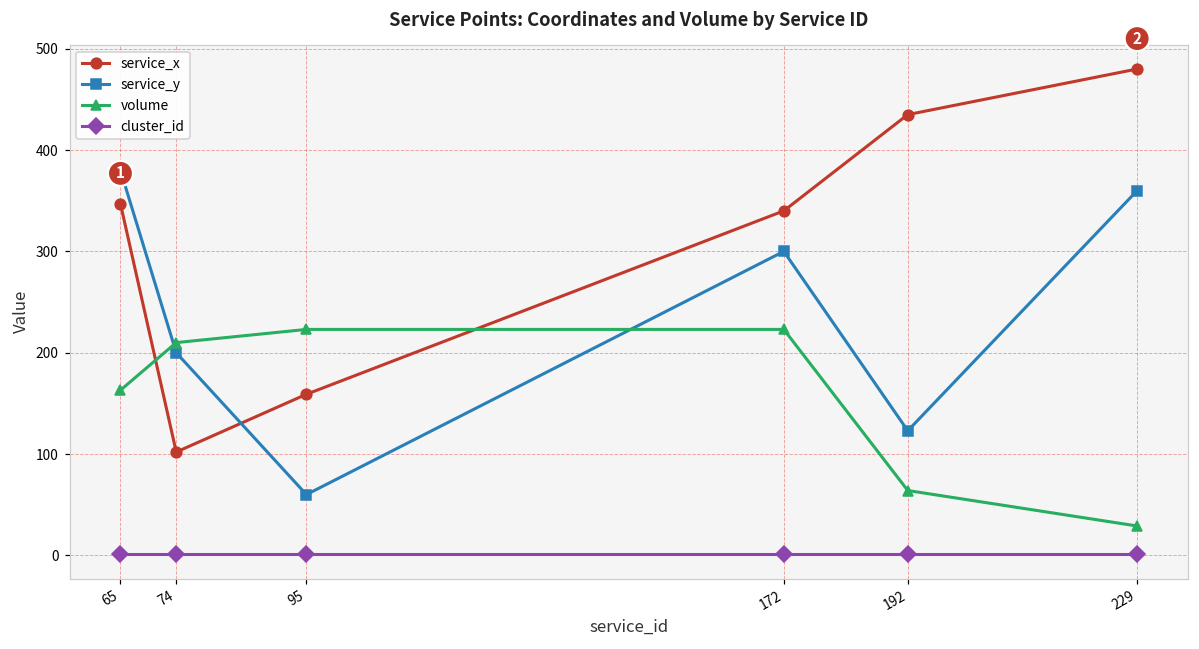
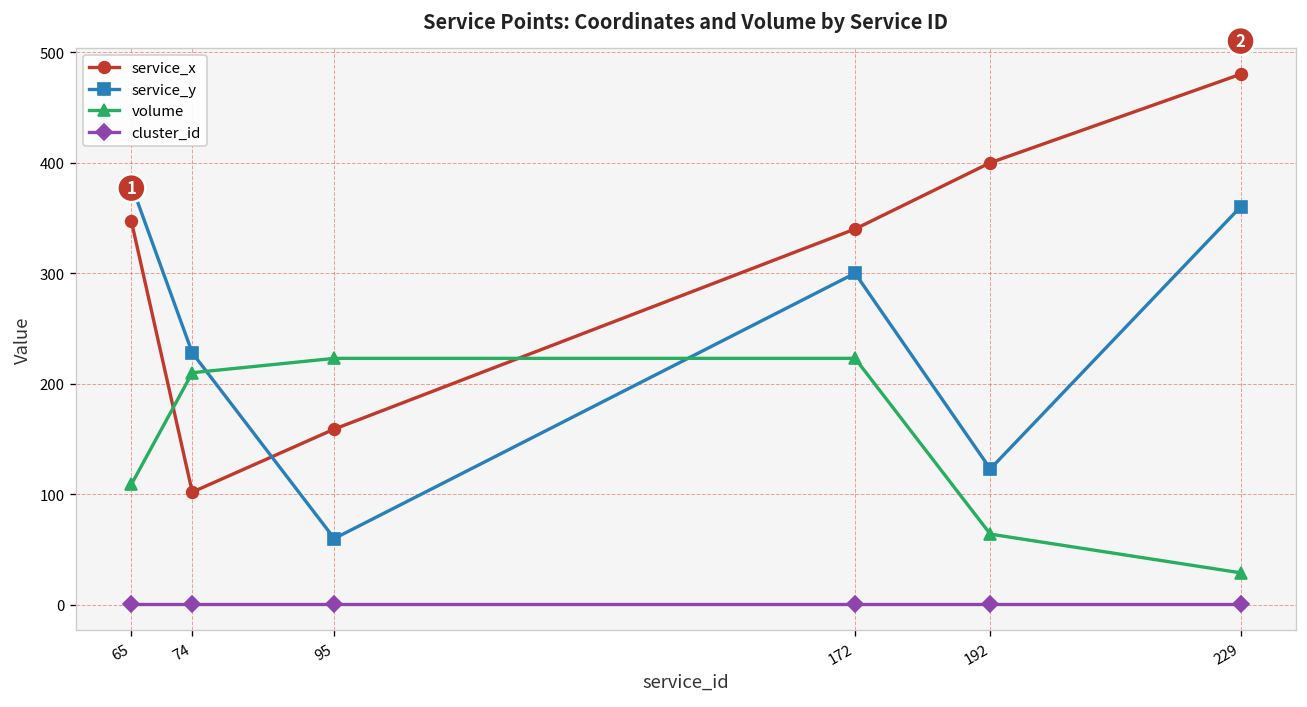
volume, 65: 160 -> 110
service_y, 74: 200 -> 230
service_x, 192: 440 -> 400
